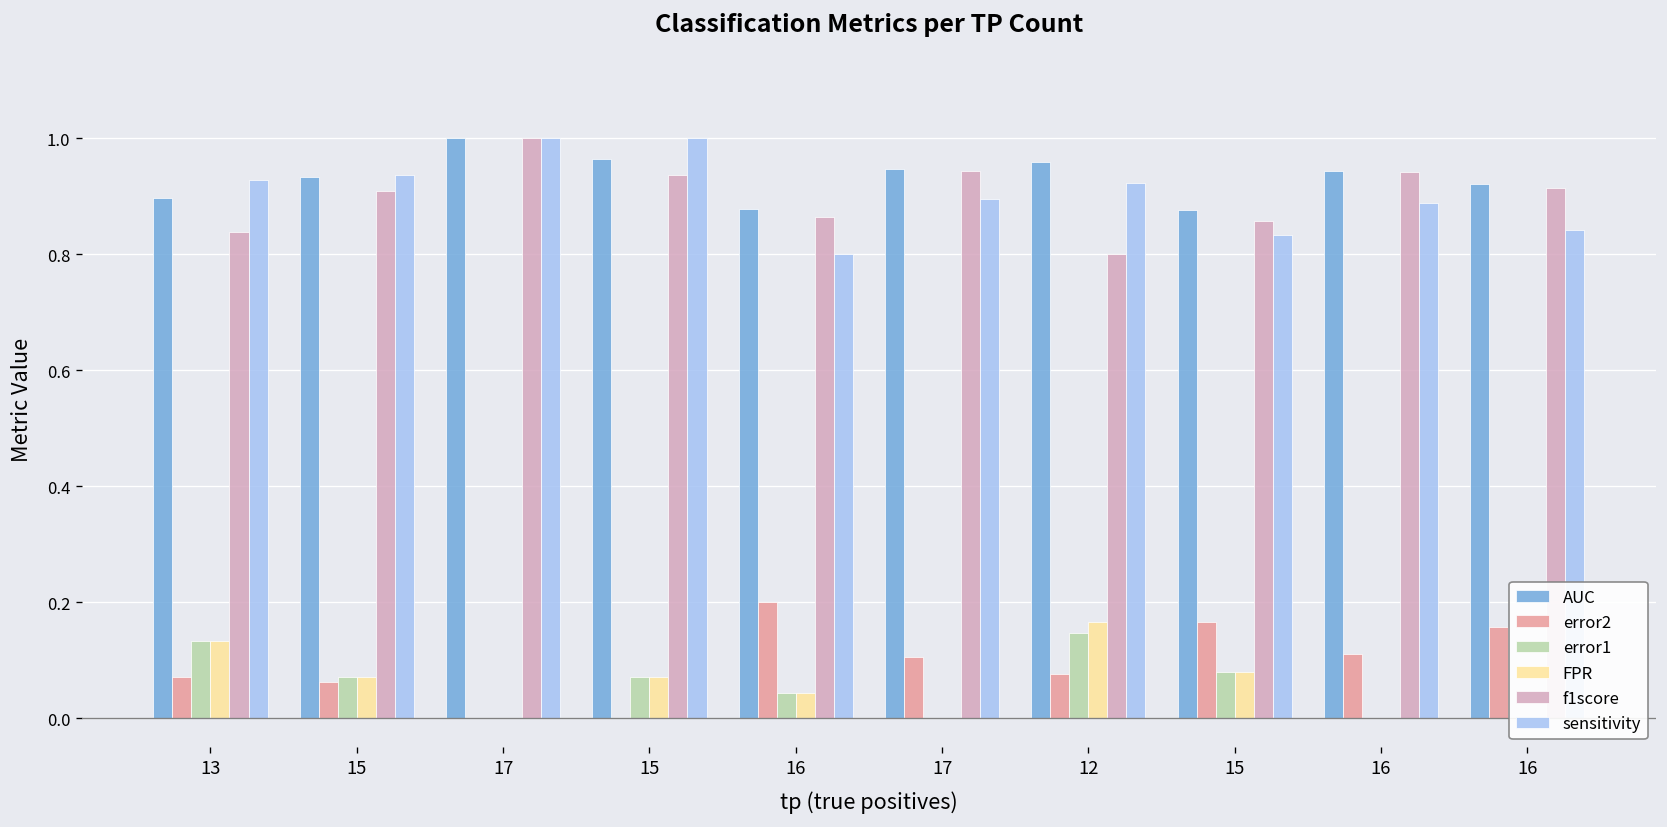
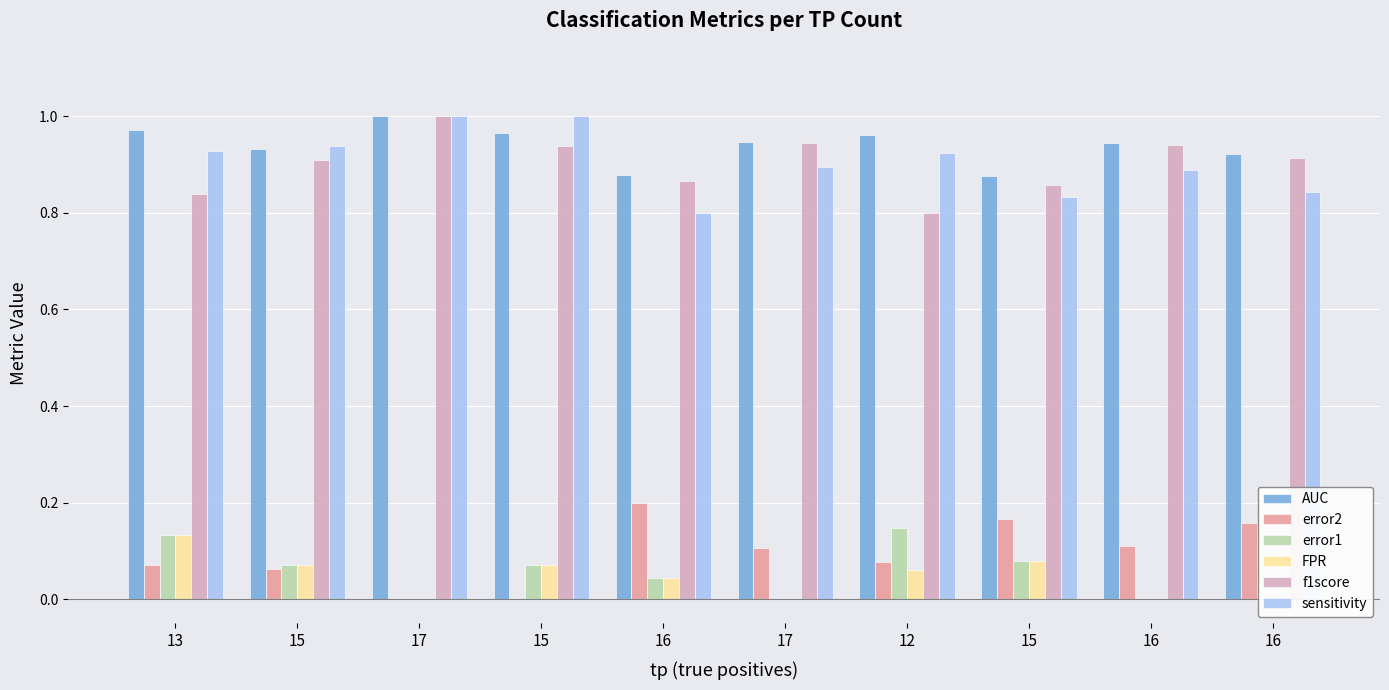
AUC, 13: 0.90 -> 0.97
FPR, 12: 0.17 -> 0.06
